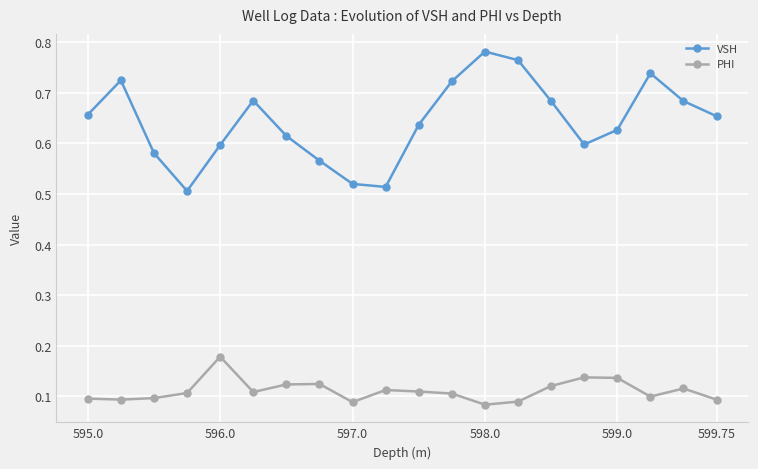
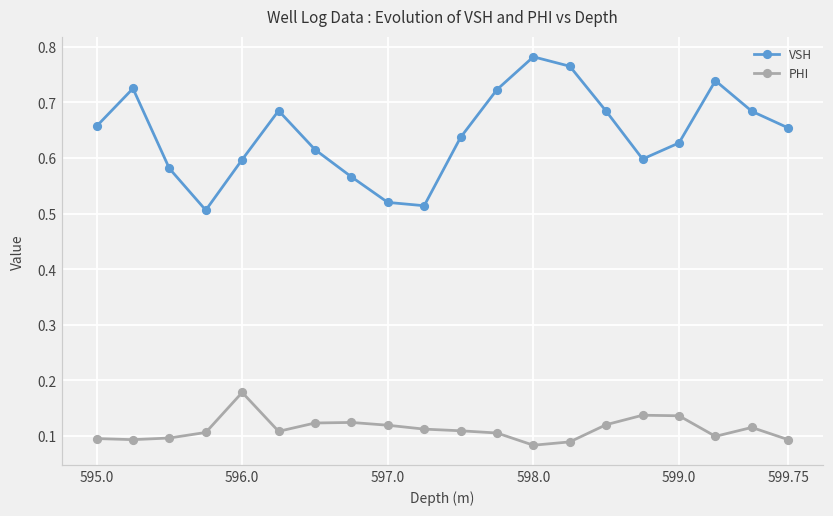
PHI, 597.0: 0.09 -> 0.12
